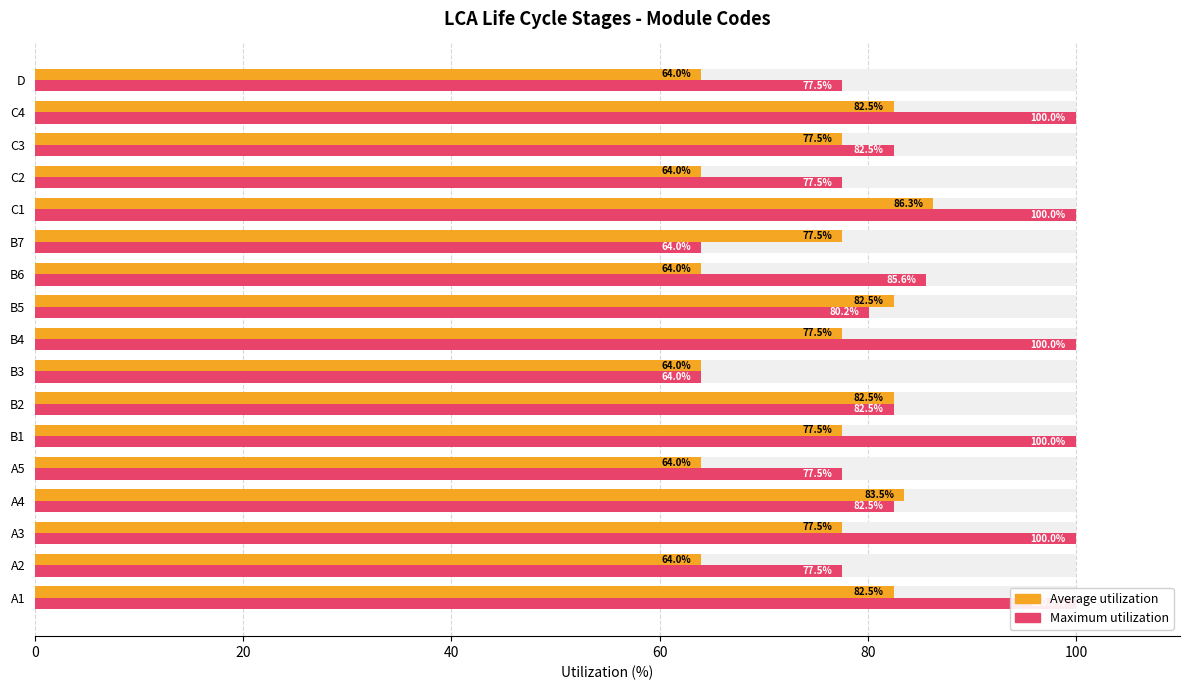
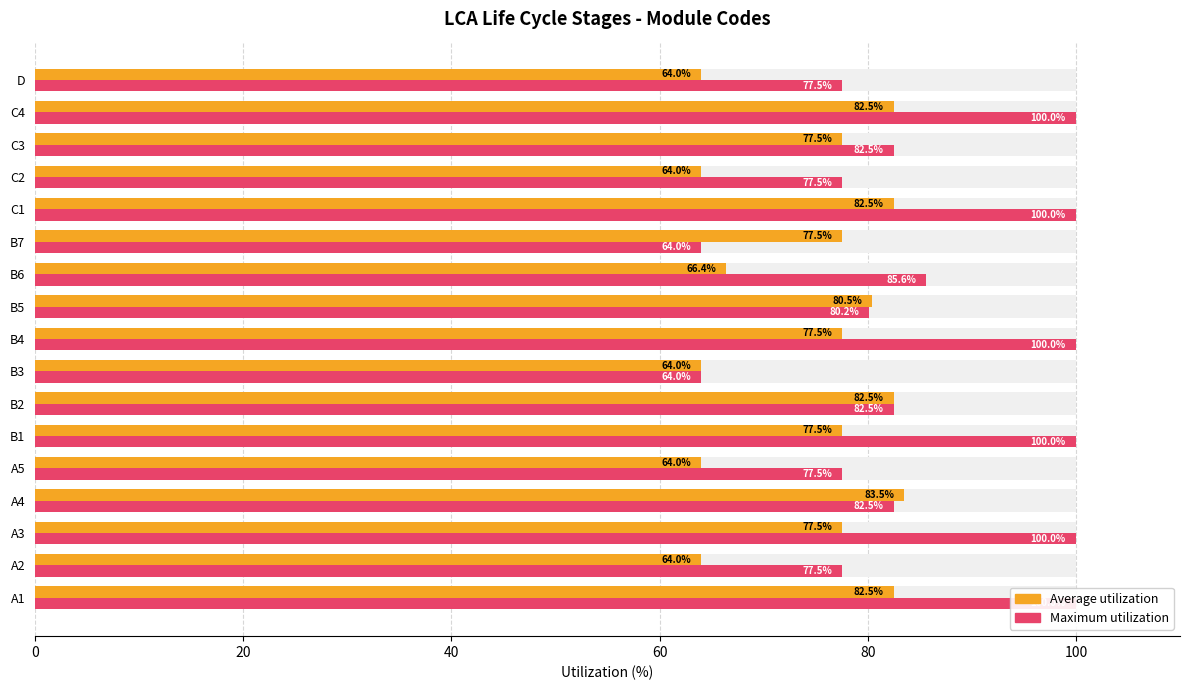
Average utilization, C1: 86.3% -> 82.5%
Average utilization, B6: 64.0% -> 66.4%
Average utilization, B5: 82.5% -> 80.5%
